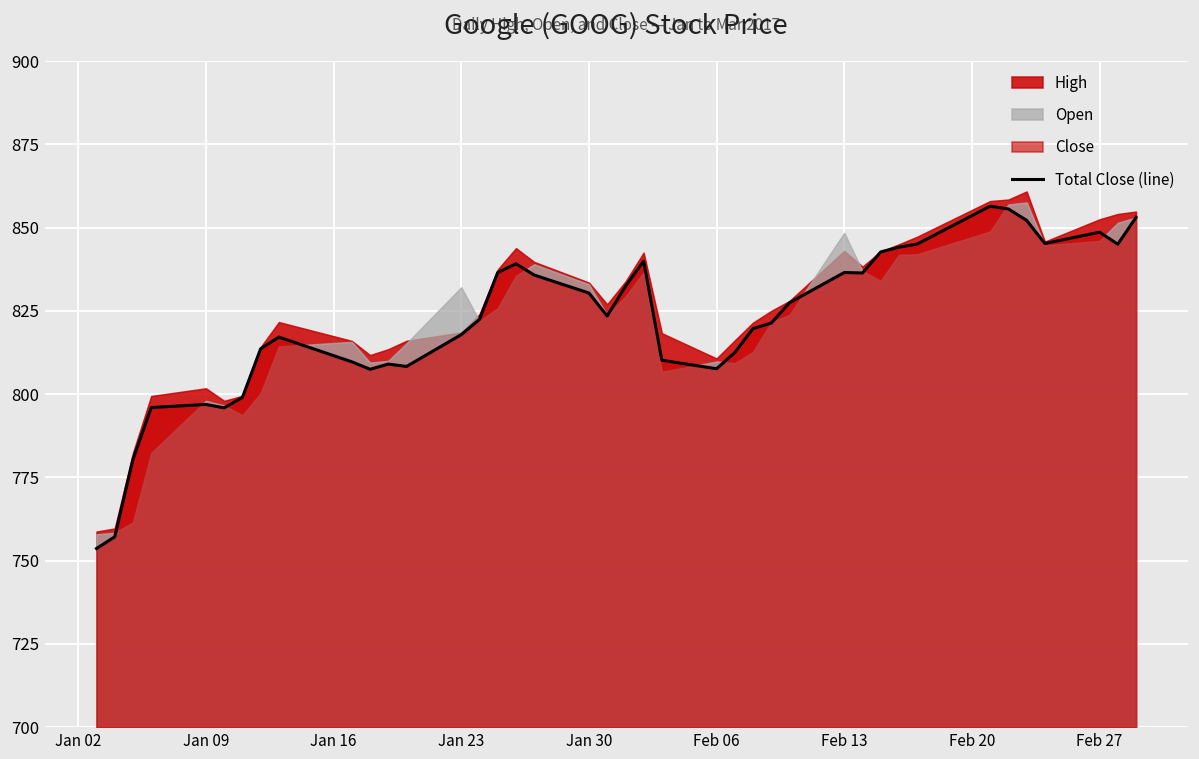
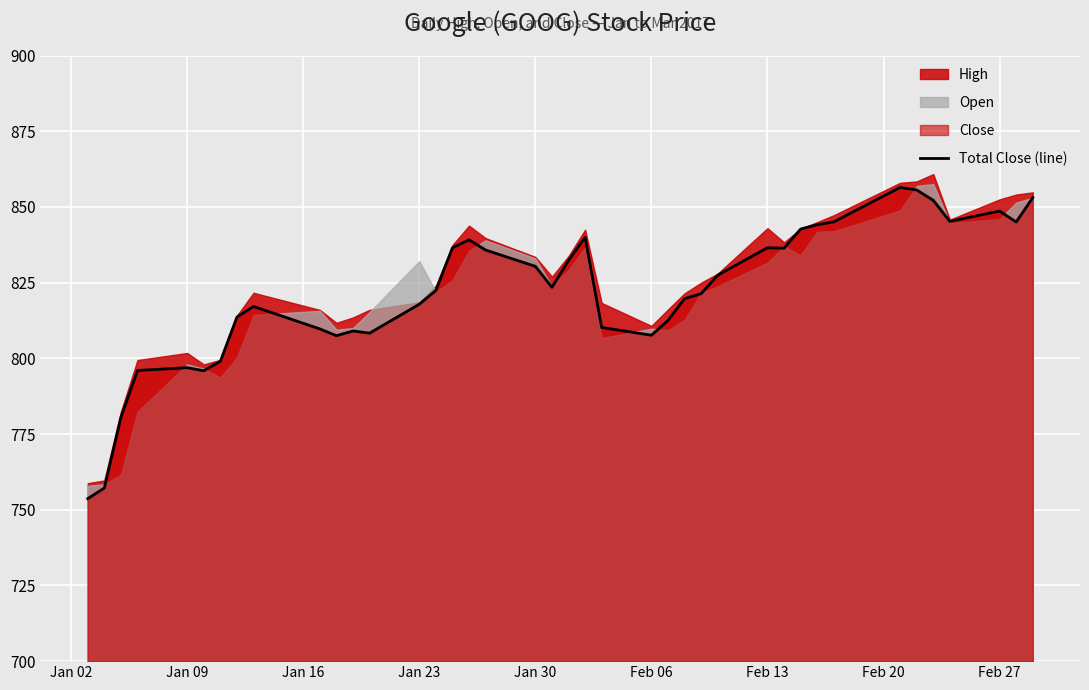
Open, Feb 13: 848 -> 832
